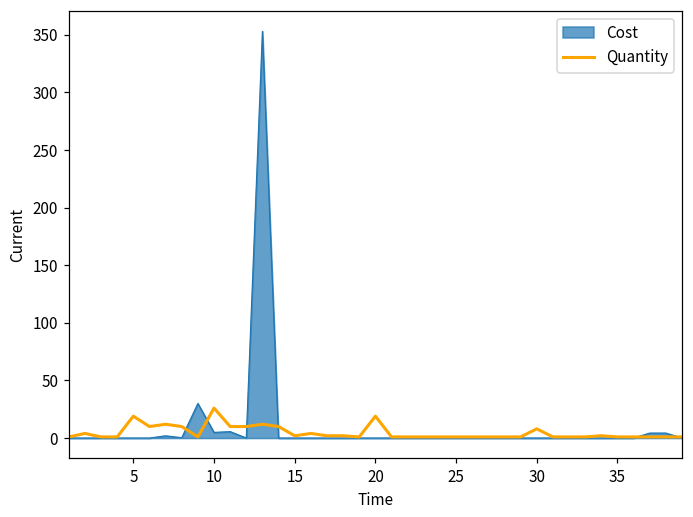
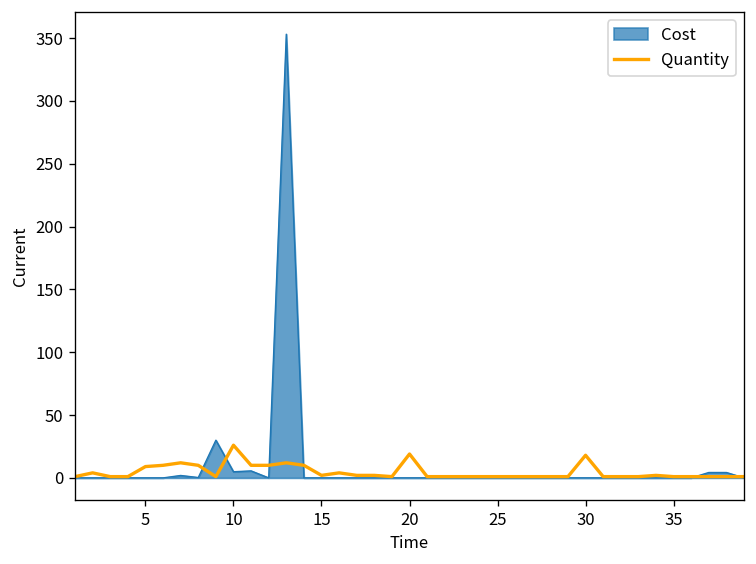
Quantity, 5: 19 -> 9
Quantity, 30: 8 -> 18
